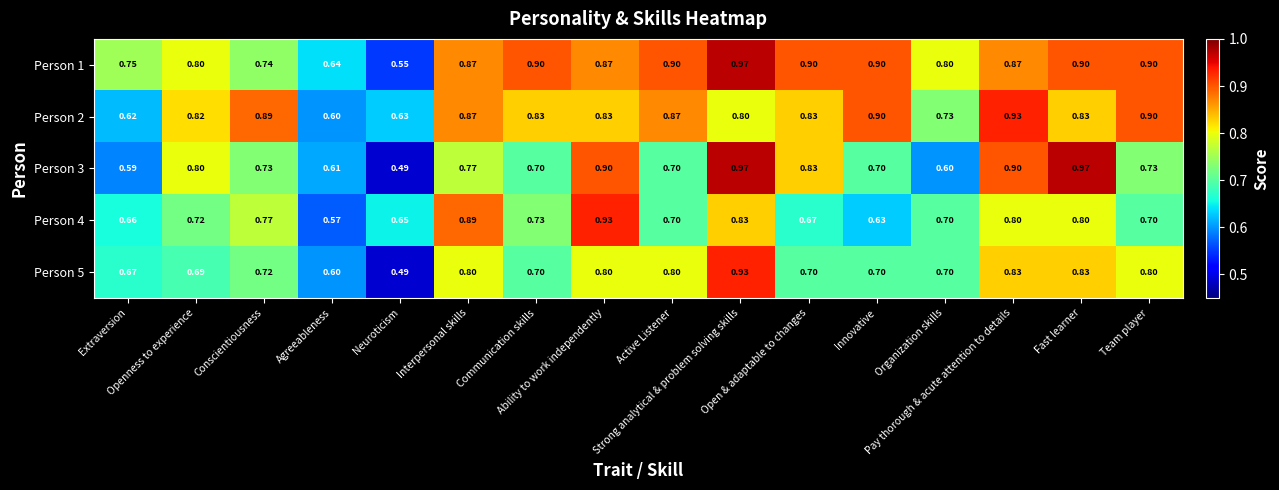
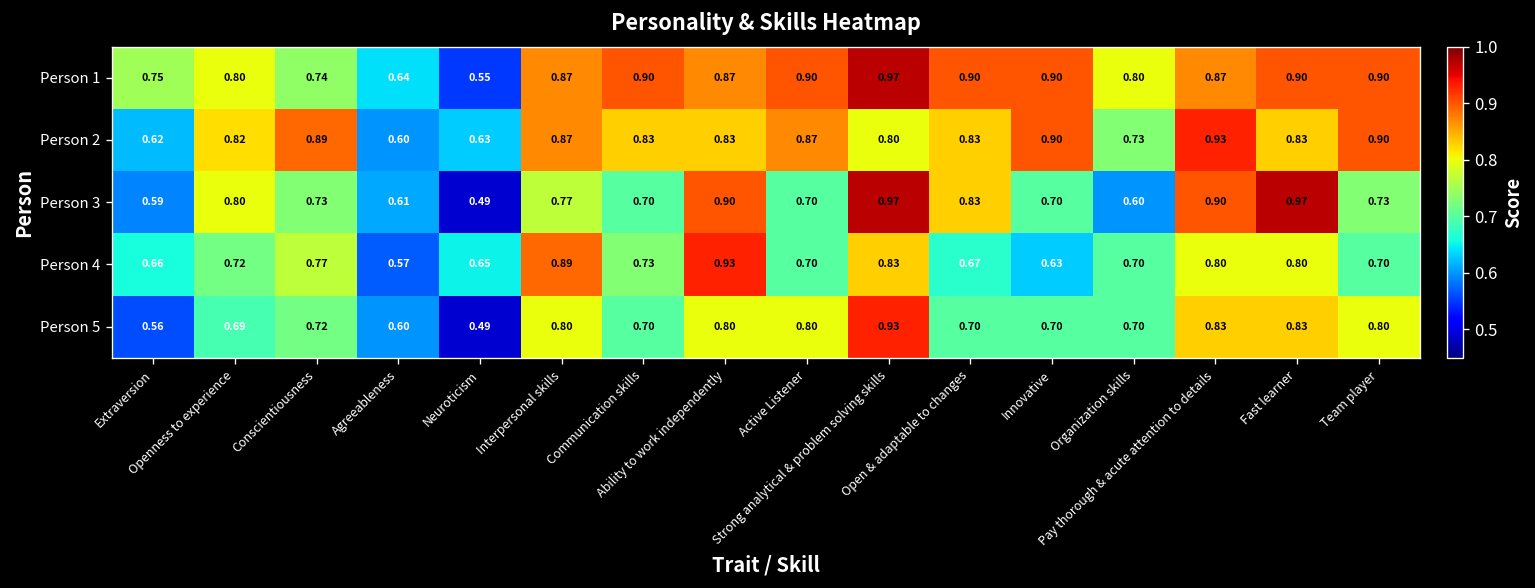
Person 5, Extraversion: 0.67 -> 0.56
